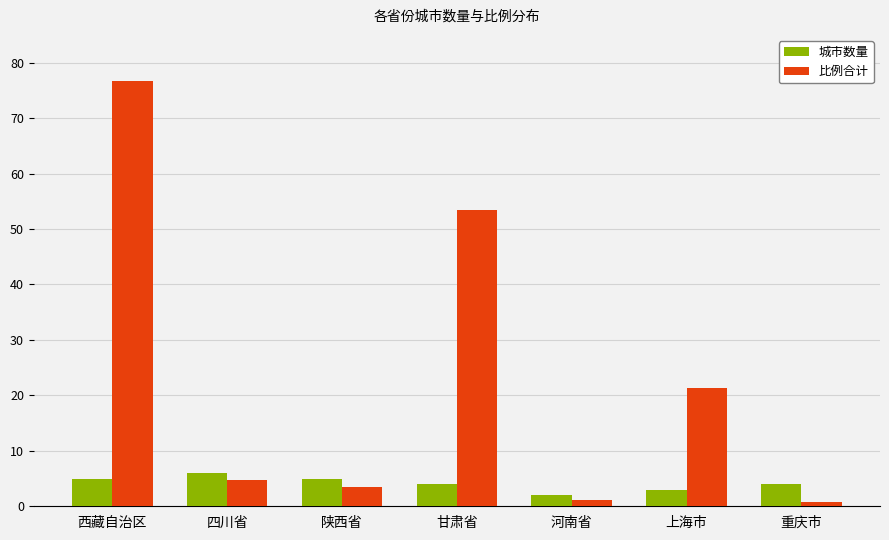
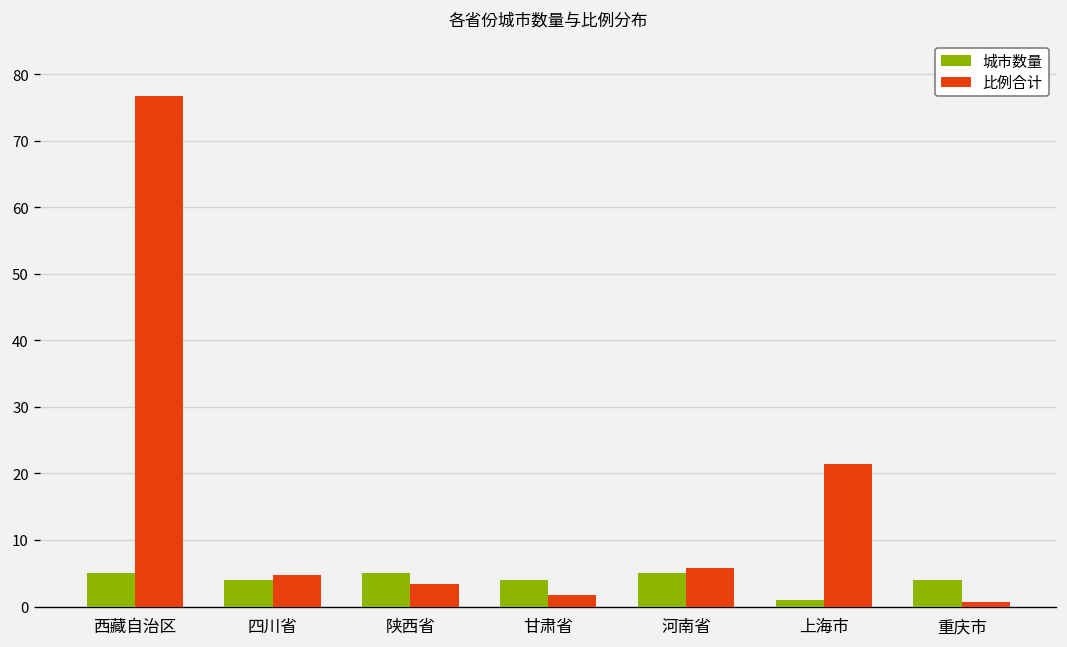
城市数量, 四川省: 6 -> 4
比例合计, 甘肃省: 53 -> 2
城市数量, 河南省: 2 -> 5
比例合计, 河南省: 1 -> 6
城市数量, 上海市: 3 -> 1
